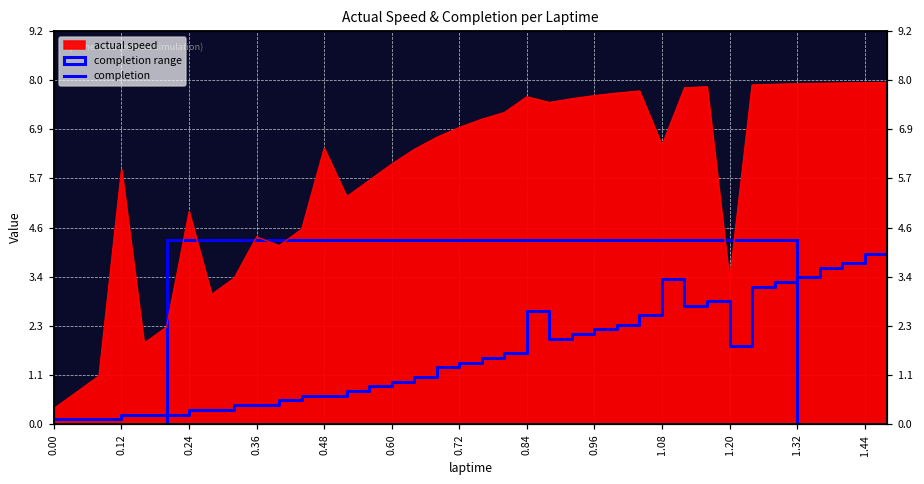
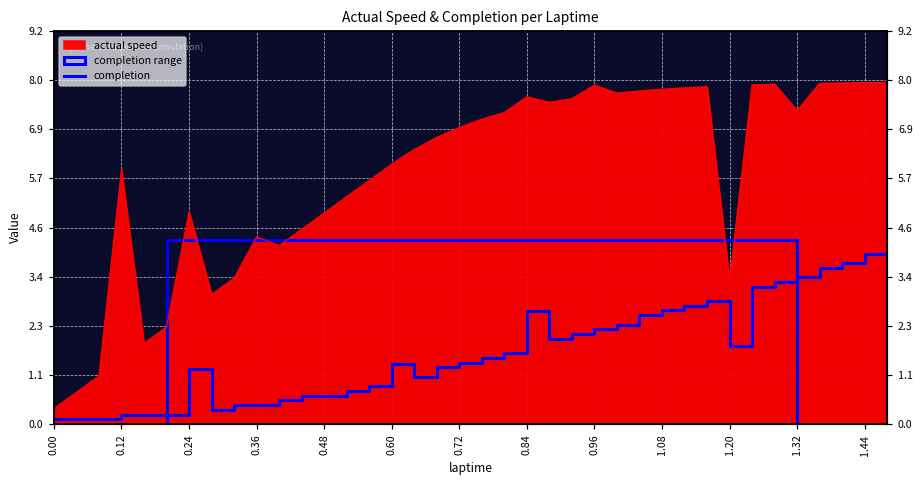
completion, 0.24: 0.3 -> 1.3
actual speed, 0.48: 6.4 -> 4.9
completion, 0.60: 1.0 -> 1.4
actual speed, 0.96: 7.7 -> 7.9
actual speed, 1.08: 6.5 -> 7.8
completion, 1.08: 3.4 -> 2.7
actual speed, 1.32: 7.9 -> 7.3
